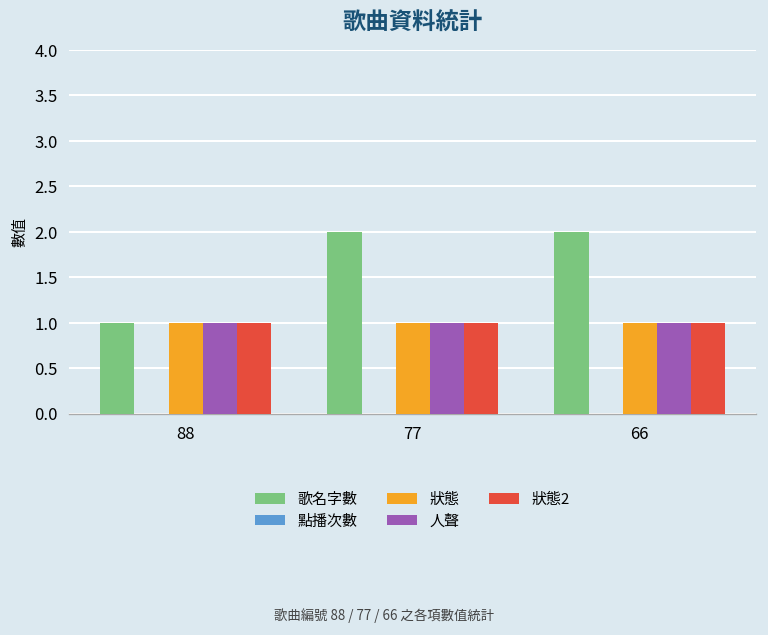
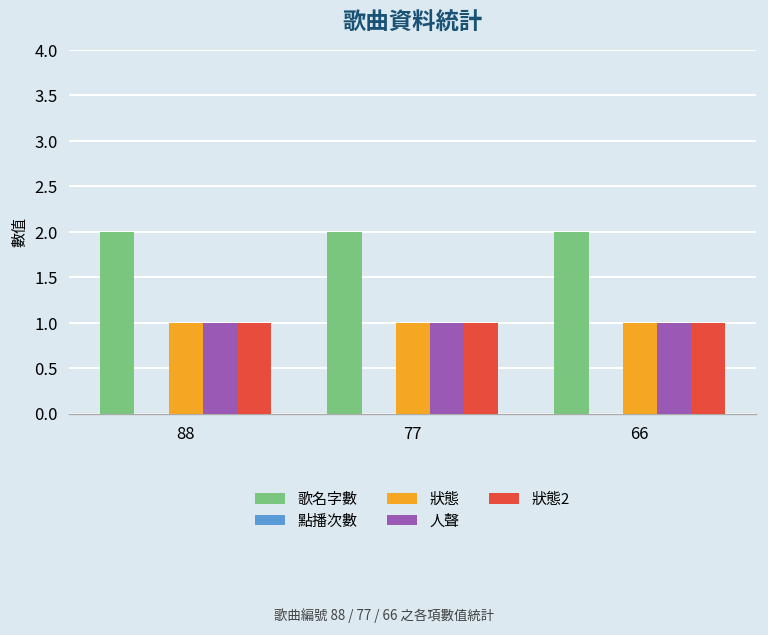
歌名字數, 88: 1 -> 2
